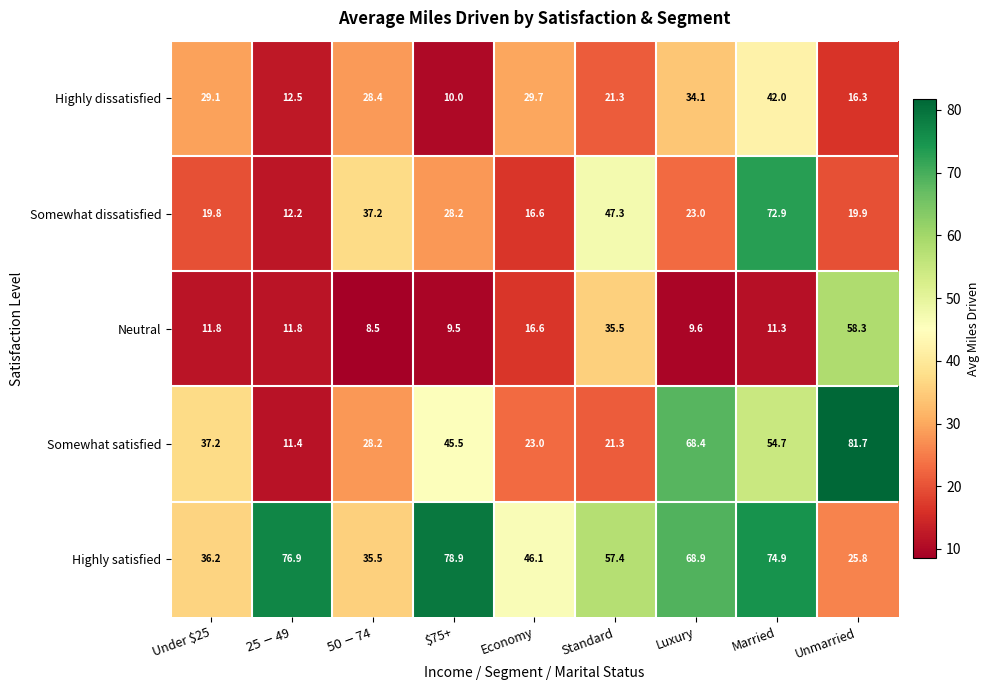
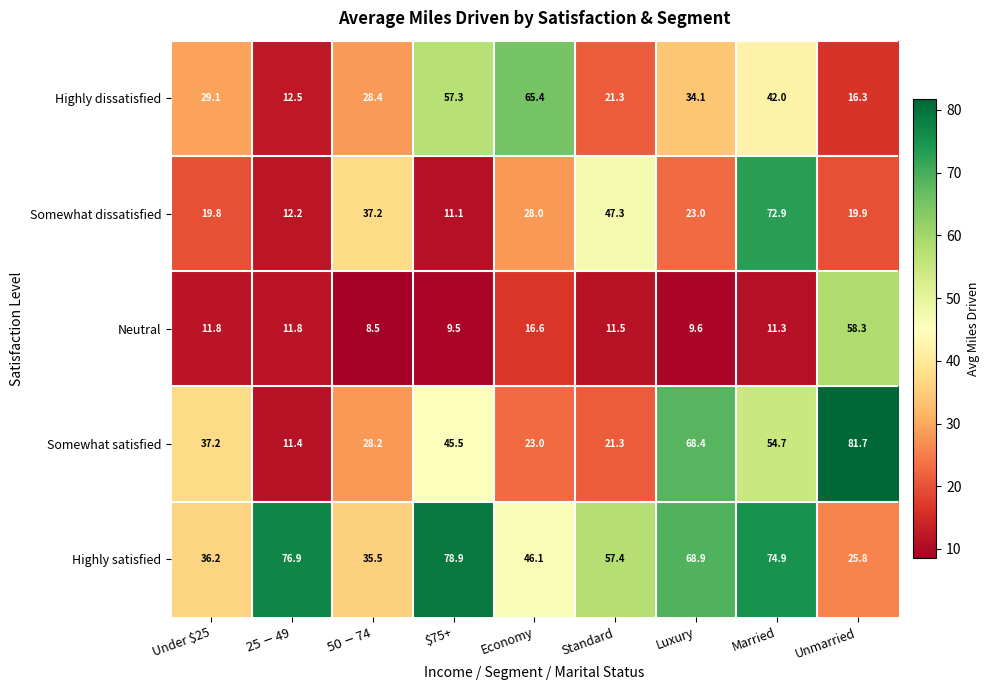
Highly dissatisfied, $75+: 10.0 -> 57.3
Highly dissatisfied, Economy: 29.7 -> 65.4
Somewhat dissatisfied, $75+: 28.2 -> 11.1
Somewhat dissatisfied, Economy: 16.6 -> 28.0
Neutral, Standard: 35.5 -> 11.5
